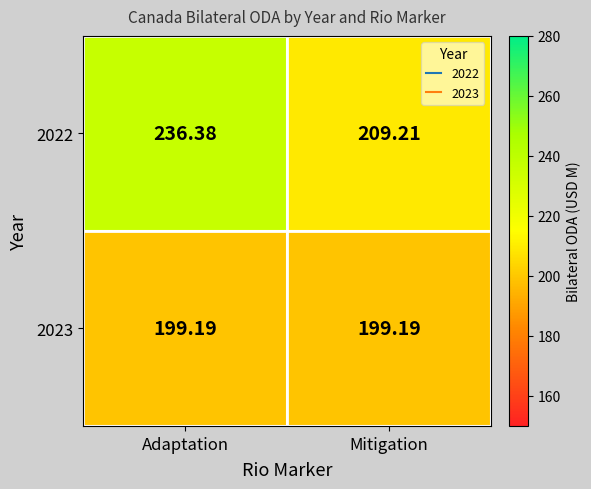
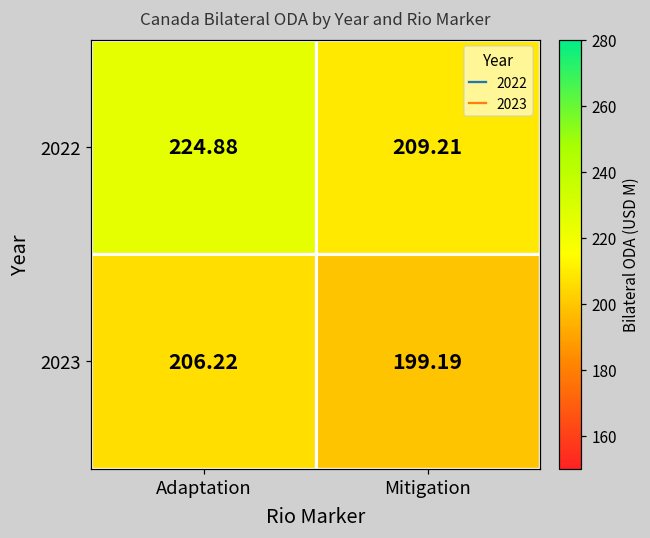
2022, Adaptation: 236.38 -> 224.88
2023, Adaptation: 199.19 -> 206.22
